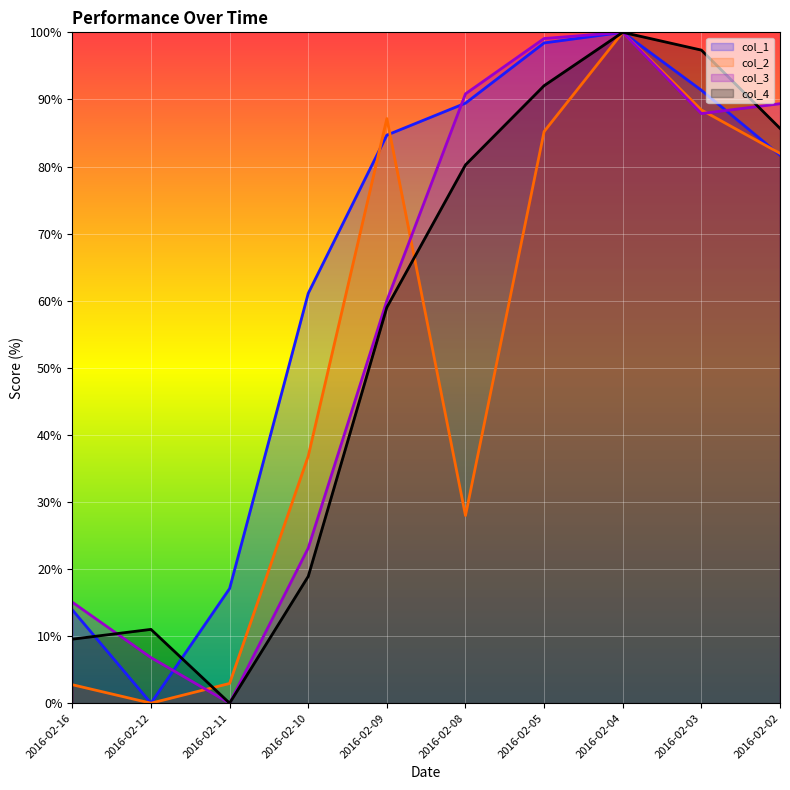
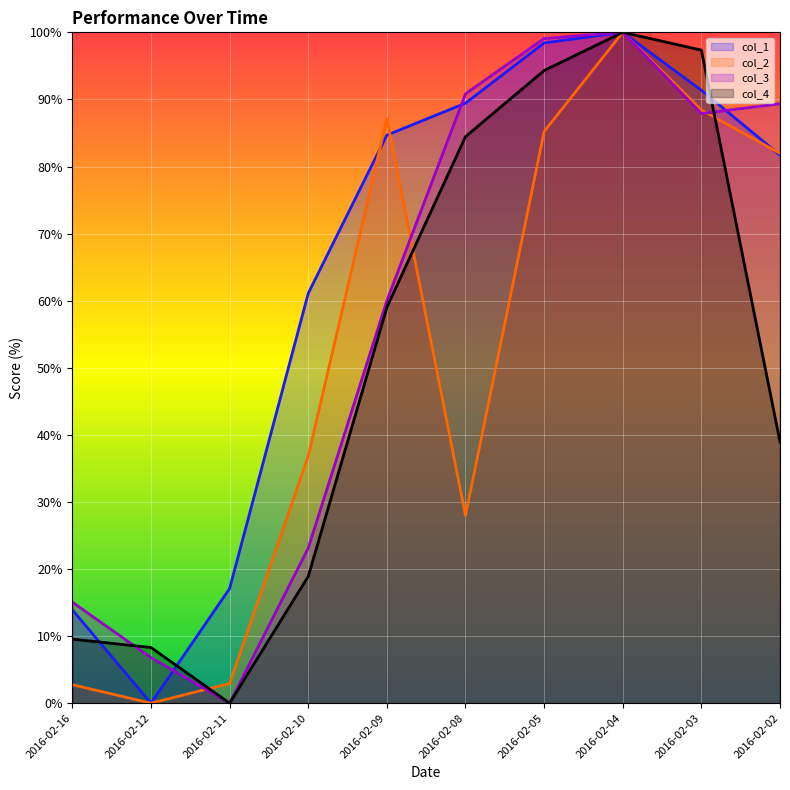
col_4, 2016-02-12: 11% -> 8%
col_4, 2016-02-08: 80% -> 84%
col_4, 2016-02-05: 92% -> 94%
col_4, 2016-02-02: 86% -> 39%
